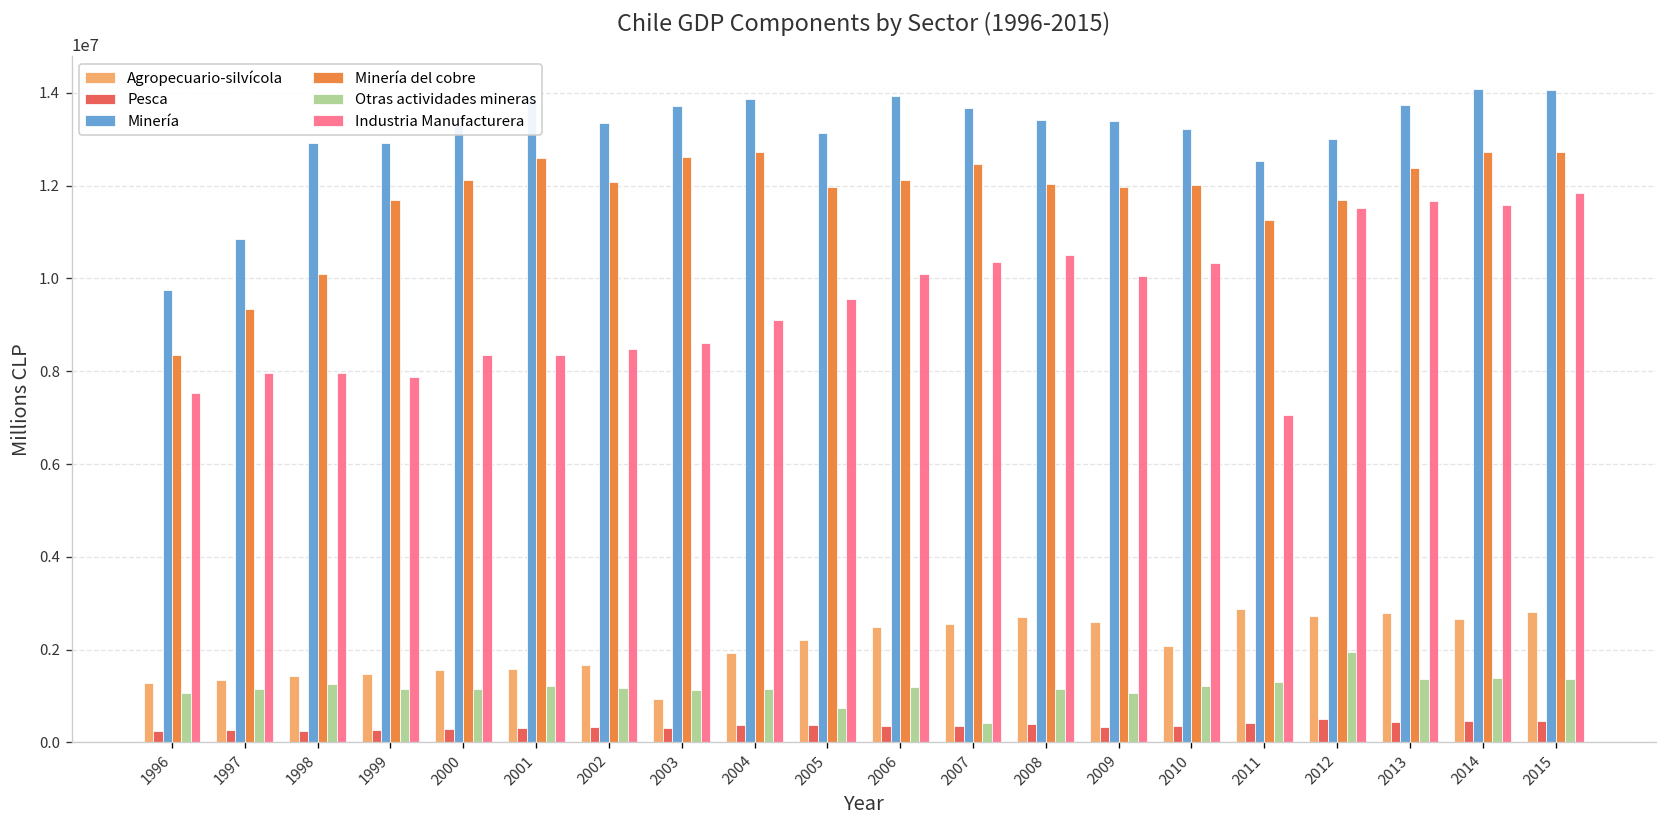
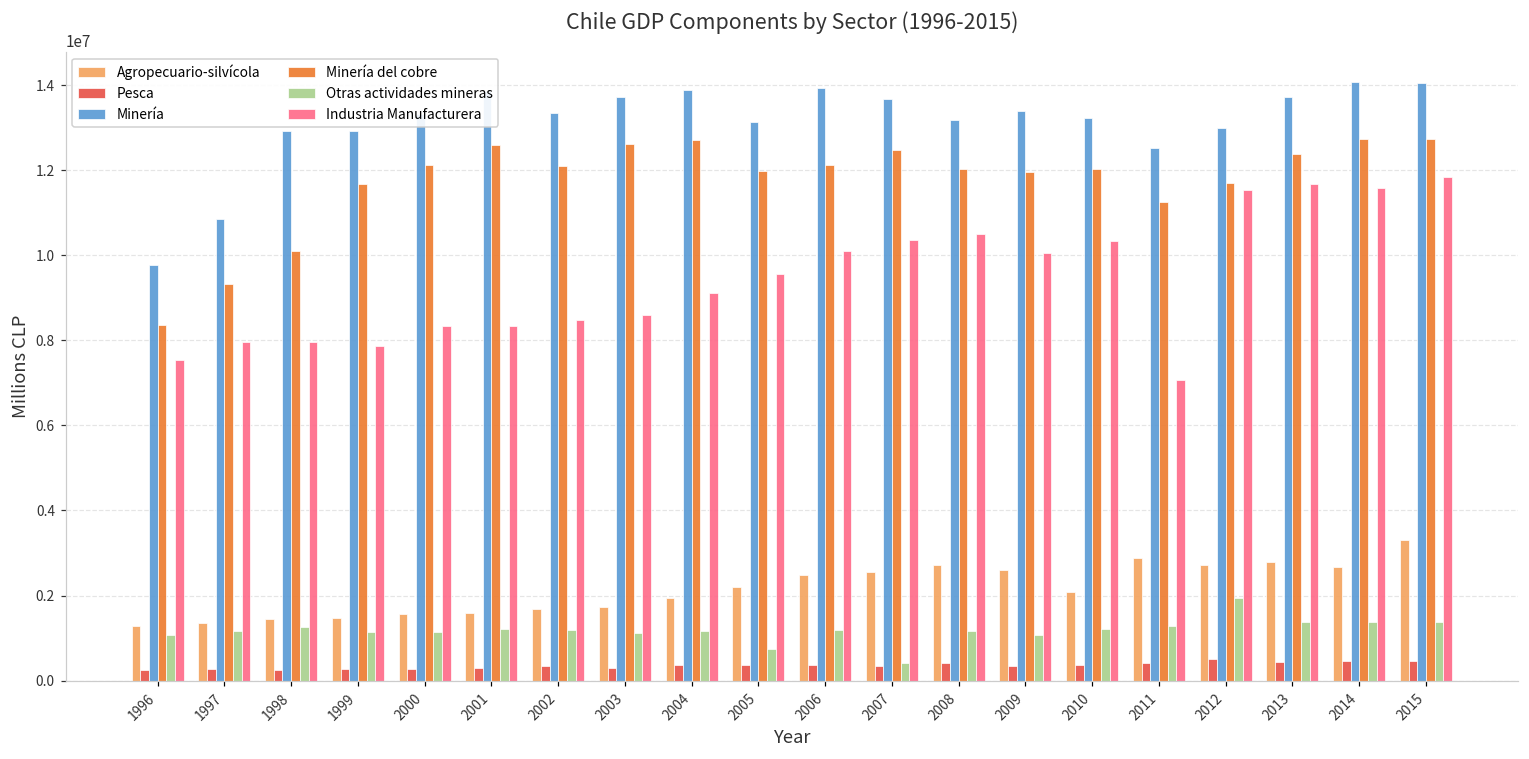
Agropecuario-silvícola, 2003: 900000 -> 1700000
Minería, 2008: 13400000 -> 13200000
Agropecuario-silvícola, 2015: 2800000 -> 3300000
